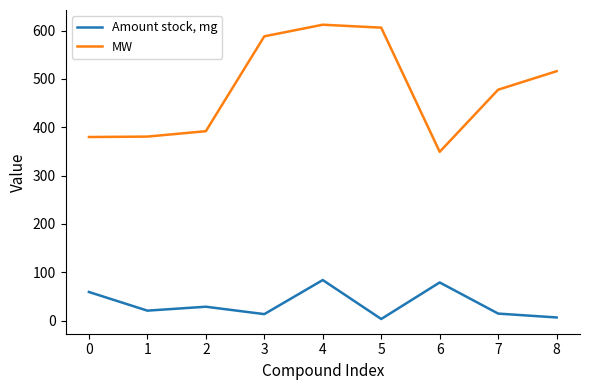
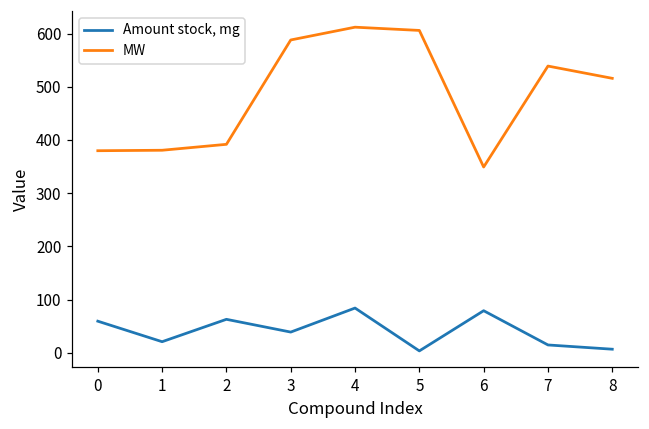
Amount stock, mg, 2: 30 -> 60
Amount stock, mg, 3: 10 -> 40
MW, 7: 480 -> 540
